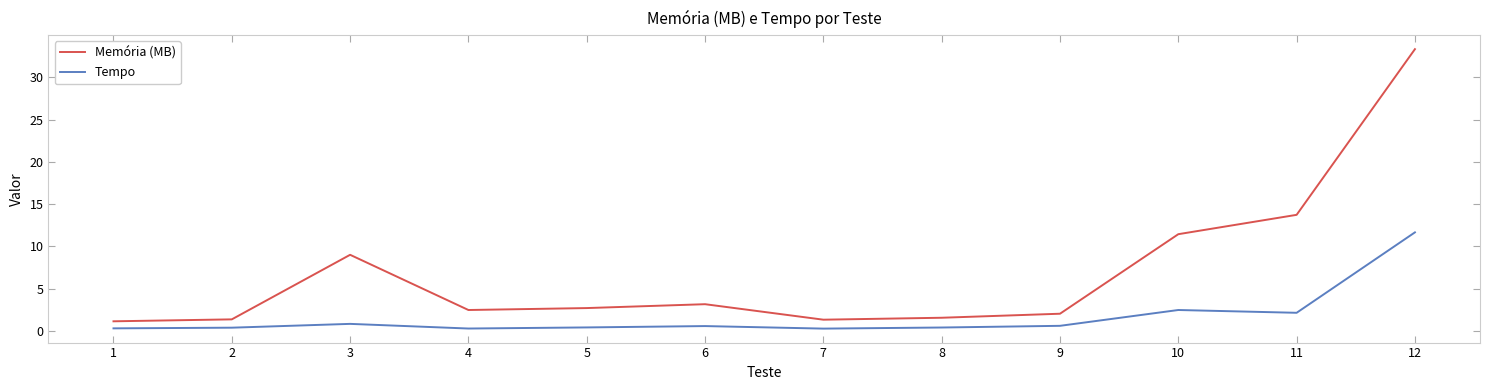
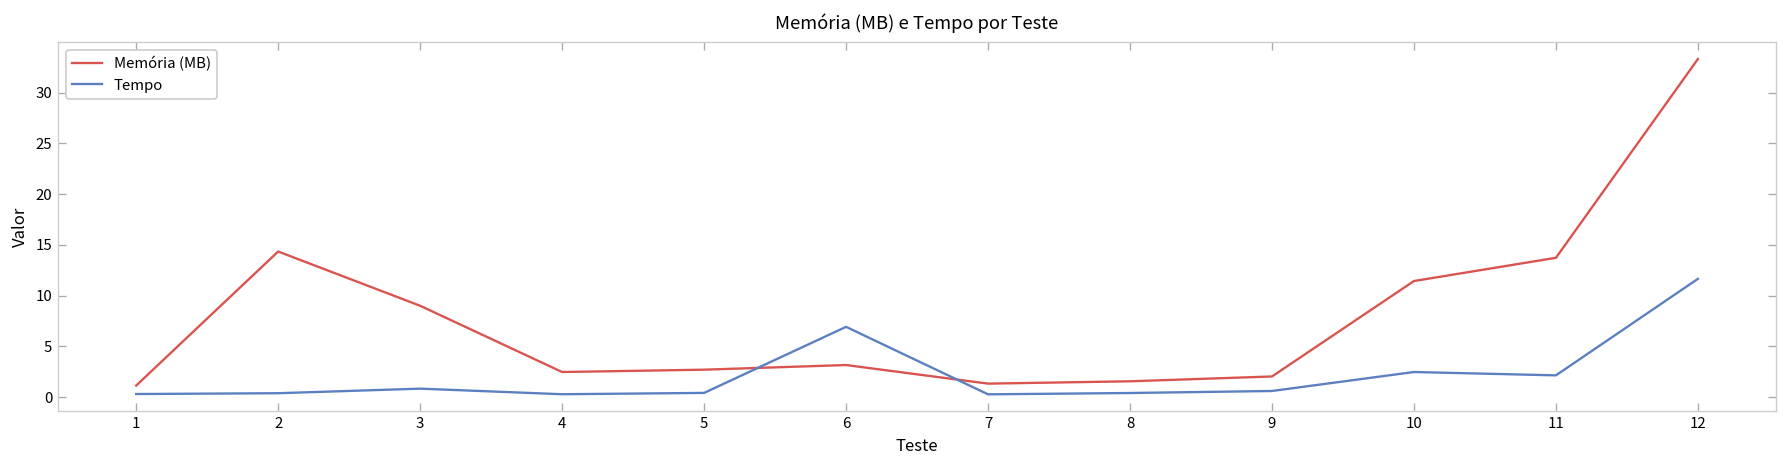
Memória (MB), 2: 1 -> 14
Tempo, 6: 1 -> 7
